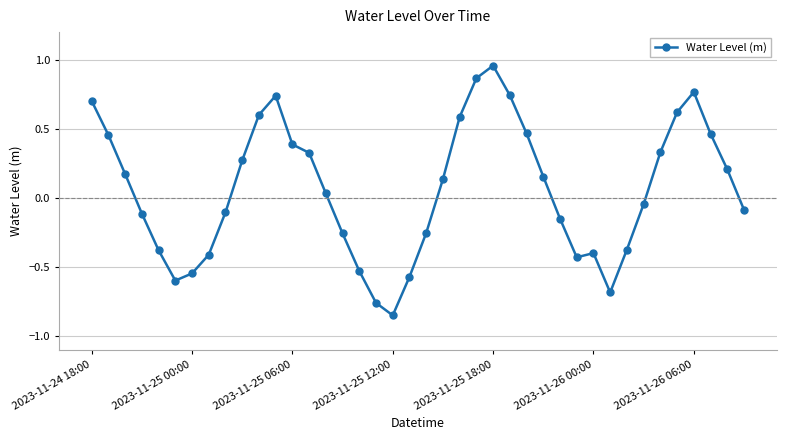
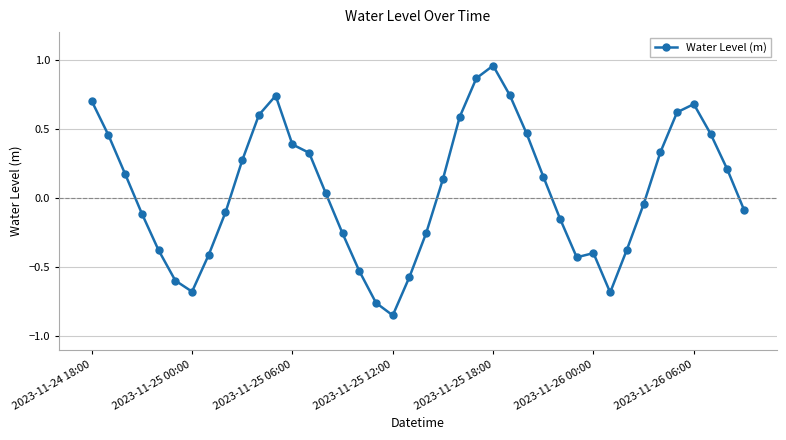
2023-11-25 00:00: -0.55 -> -0.68
2023-11-26 06:00: 0.77 -> 0.68
